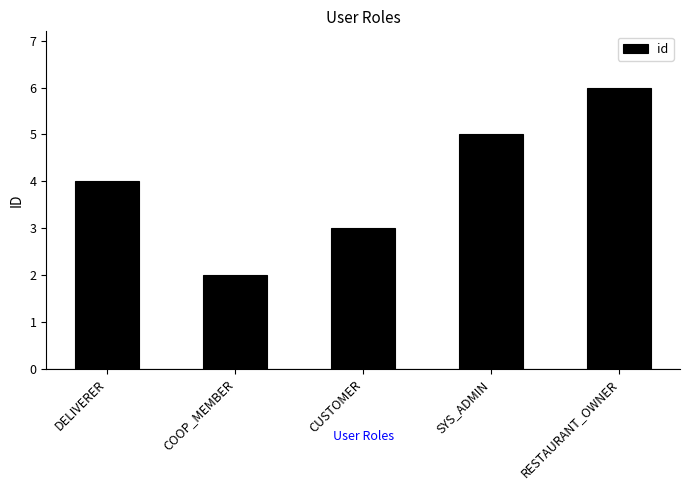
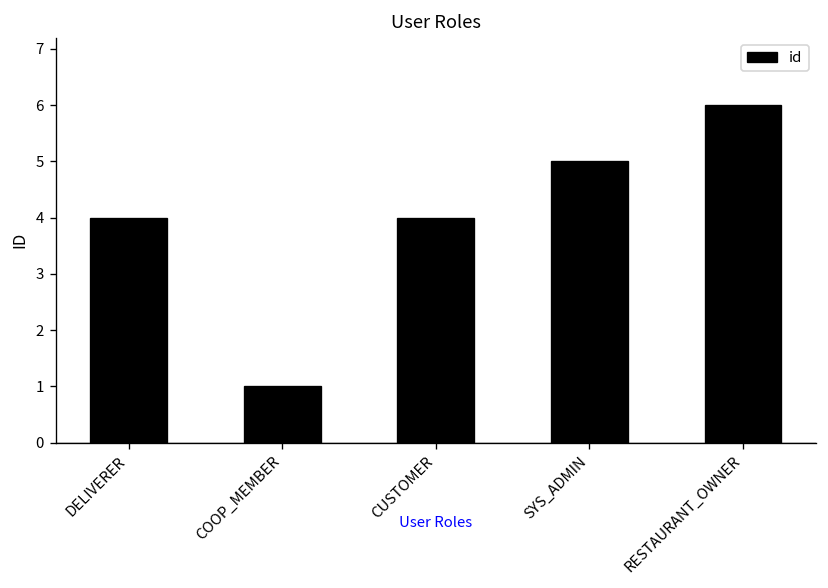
COOP_MEMBER: 2 -> 1
CUSTOMER: 3 -> 4
